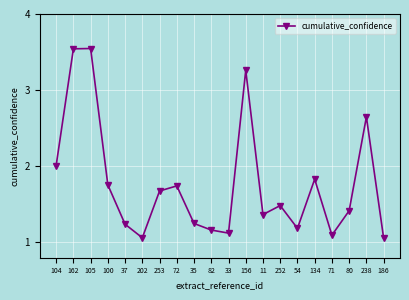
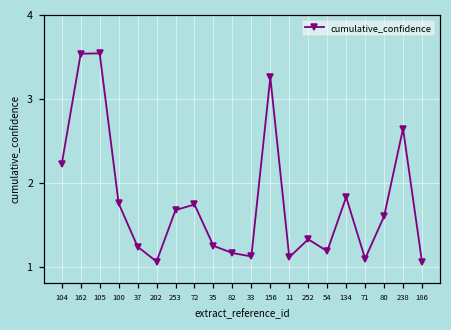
104: 2.0 -> 2.2
11: 1.4 -> 1.1
252: 1.5 -> 1.3
80: 1.4 -> 1.6
